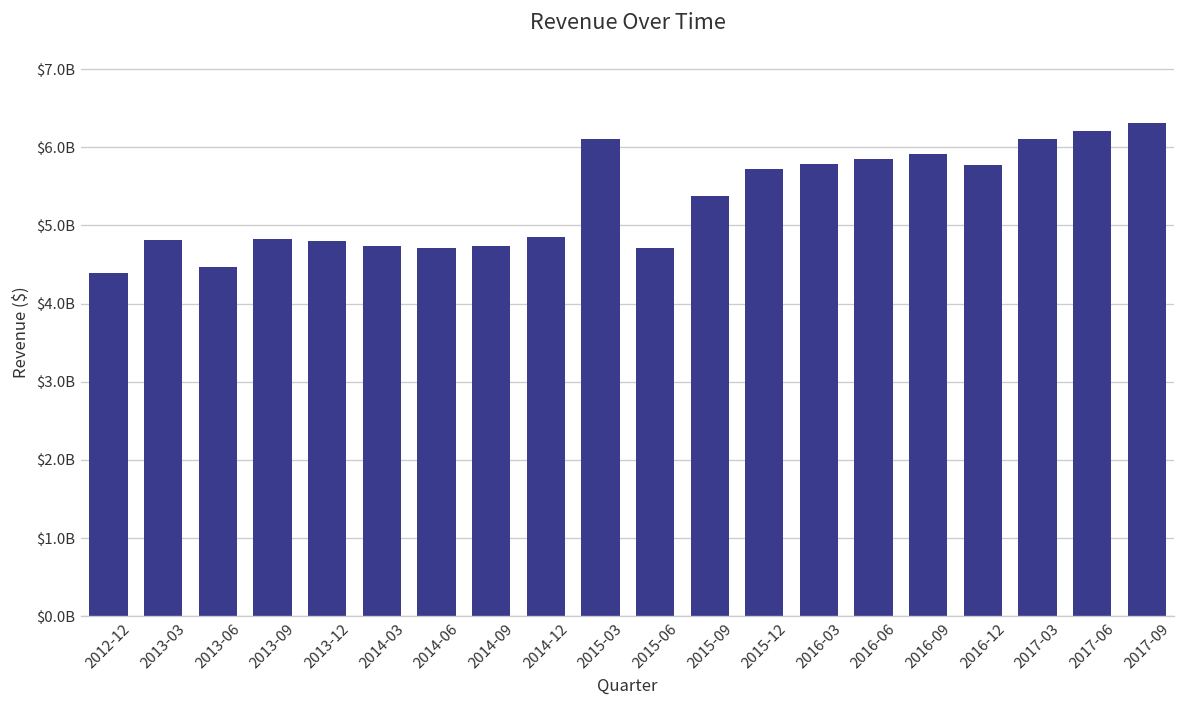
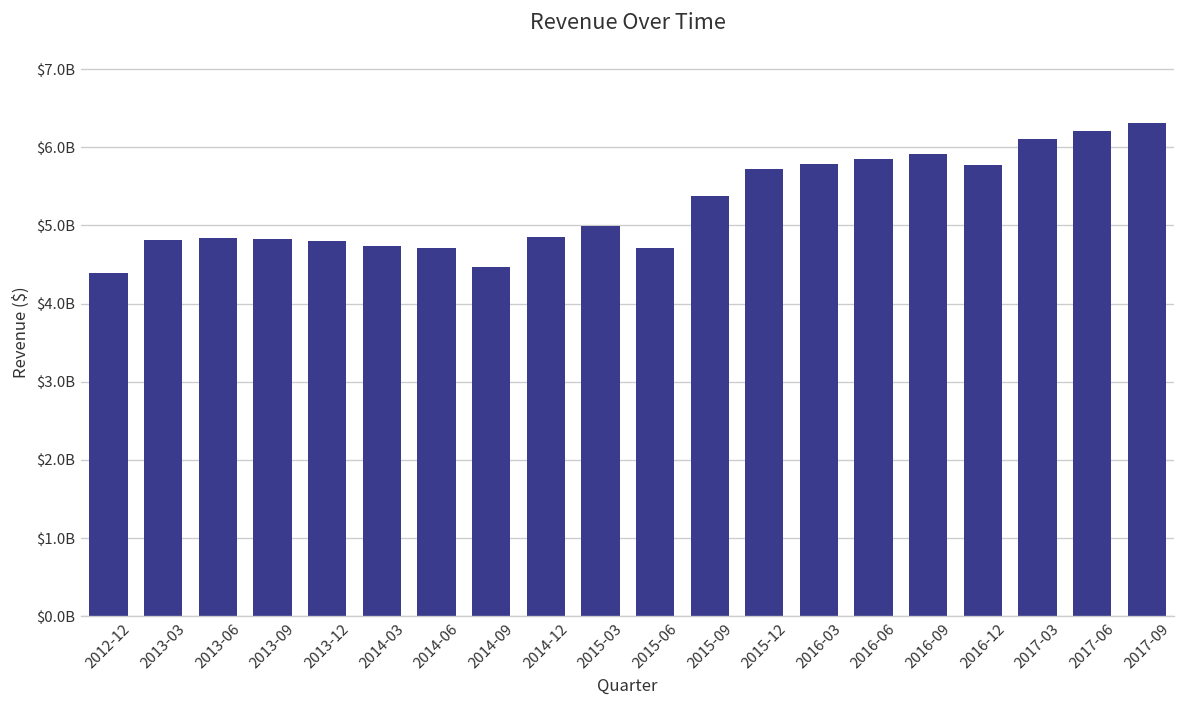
2013-06: $4500000000 -> $4800000000
2014-09: $4700000000 -> $4500000000
2015-03: $6100000000 -> $5000000000
